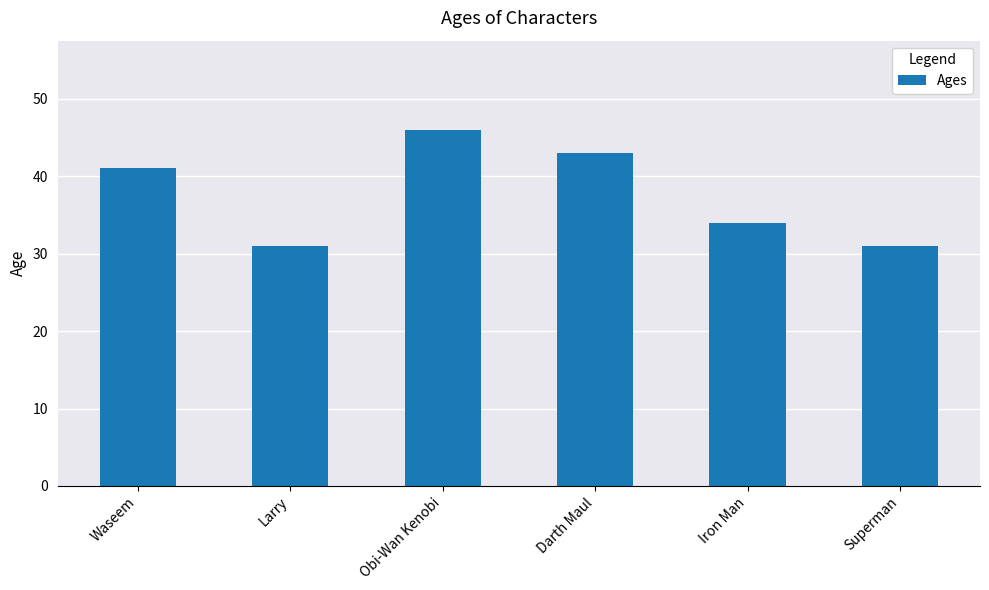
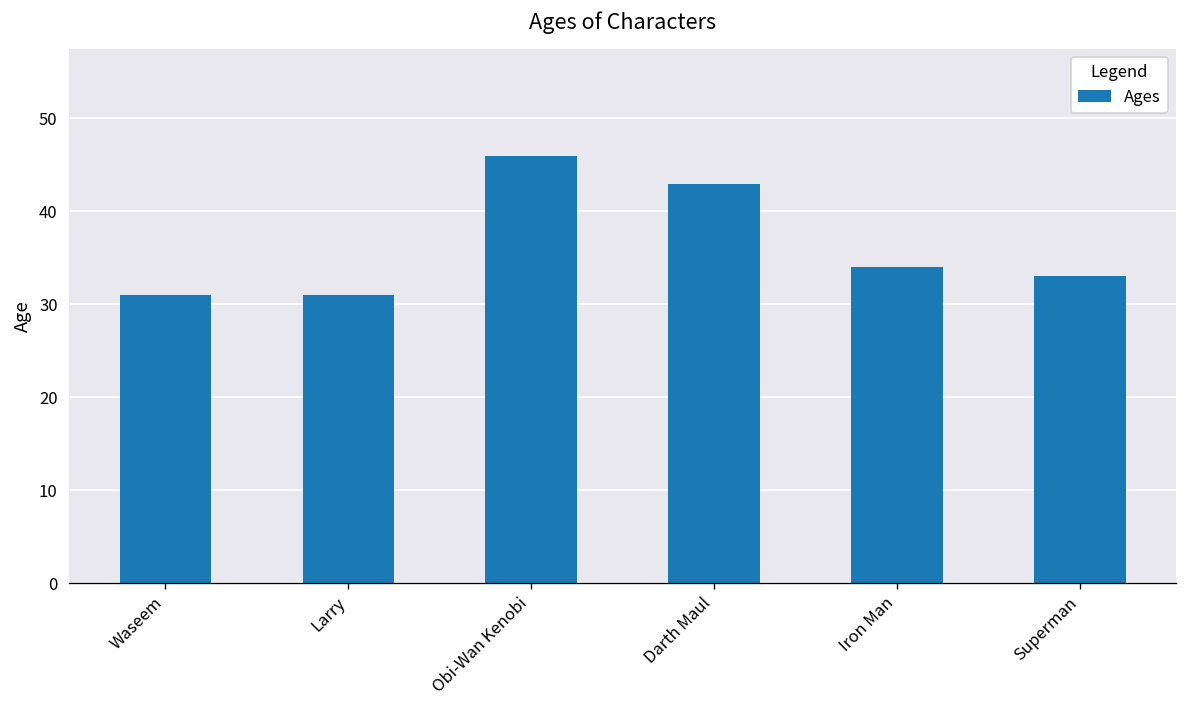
Waseem: 41 -> 31
Superman: 31 -> 33
